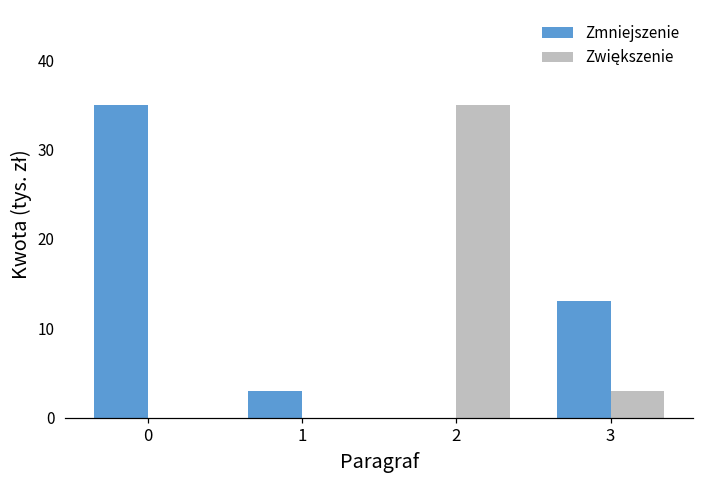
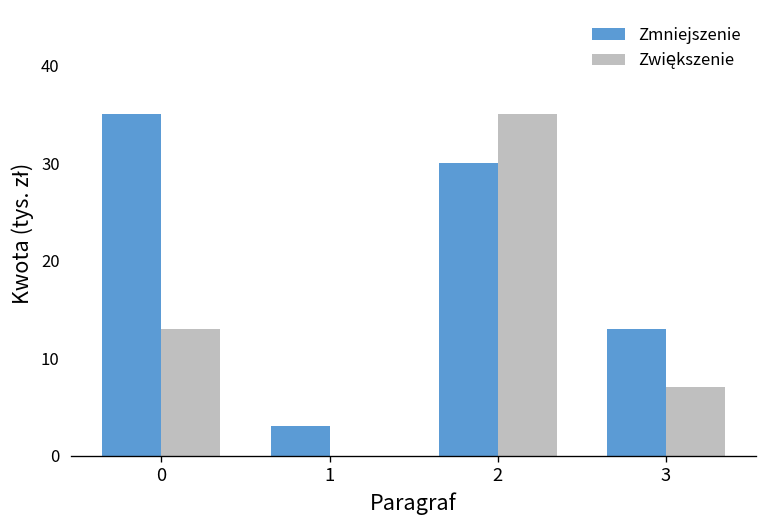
Zwiększenie, 0: 0 -> 13
Zmniejszenie, 2: 0 -> 30
Zwiększenie, 3: 3 -> 7
